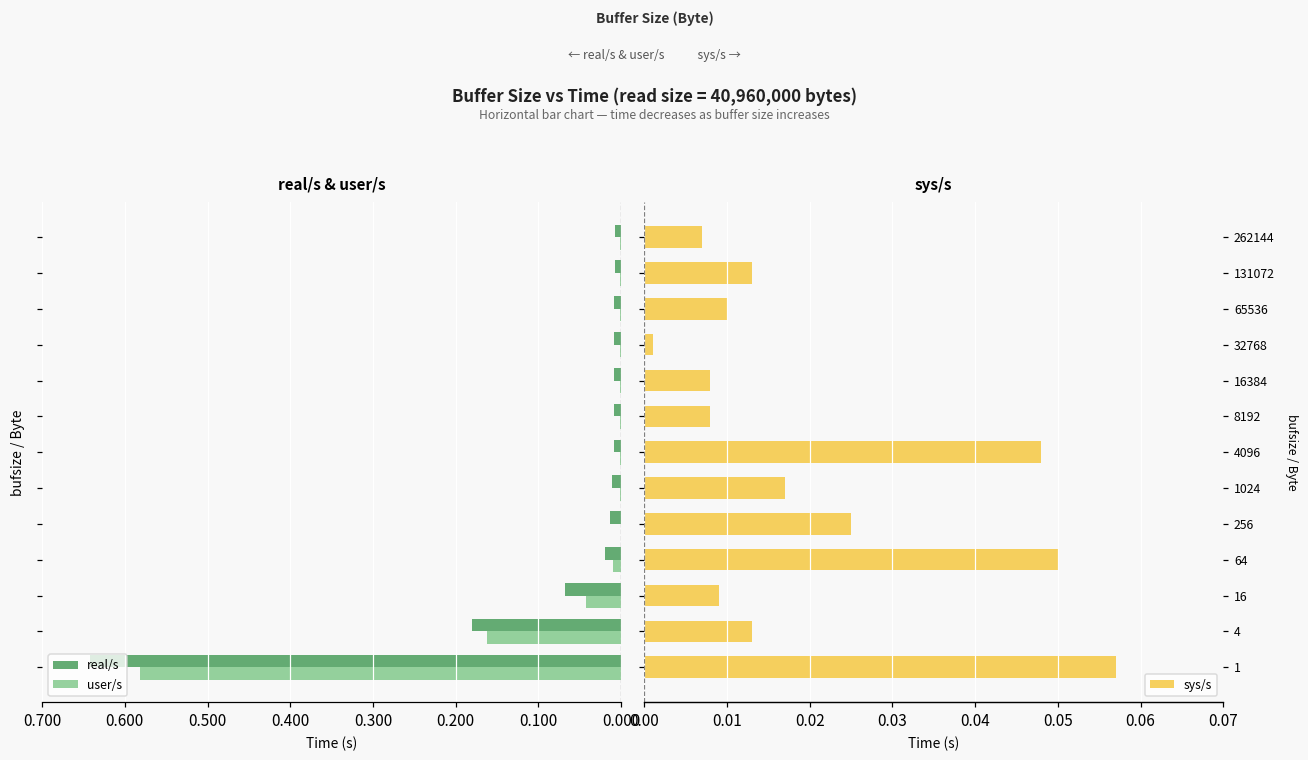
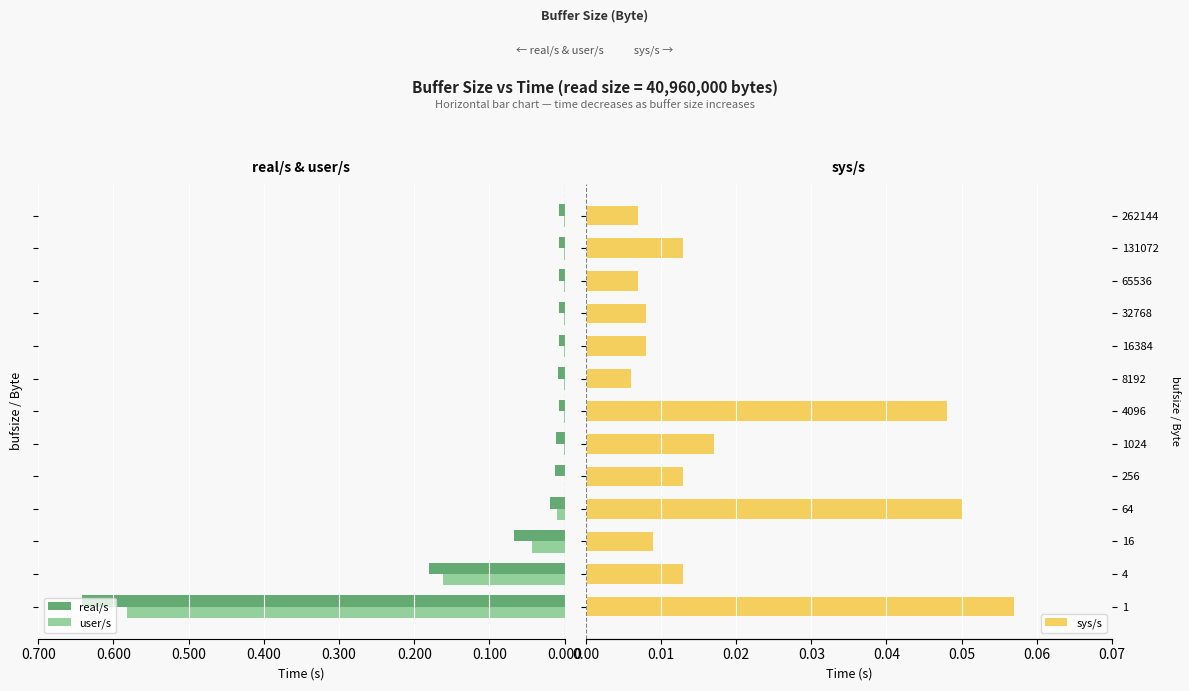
sys/s, 65536: 0.010 -> 0.007
sys/s, 32768: 0.001 -> 0.008
sys/s, 8192: 0.008 -> 0.006
sys/s, 256: 0.025 -> 0.013
